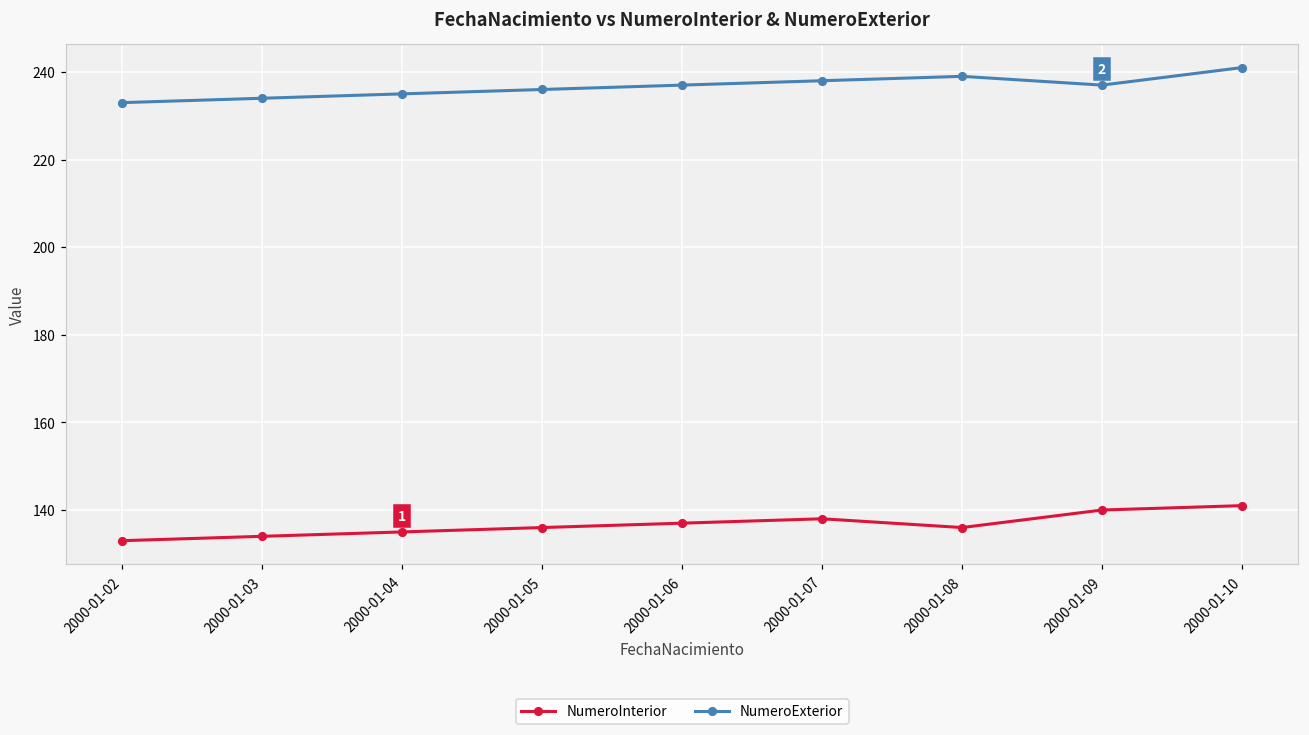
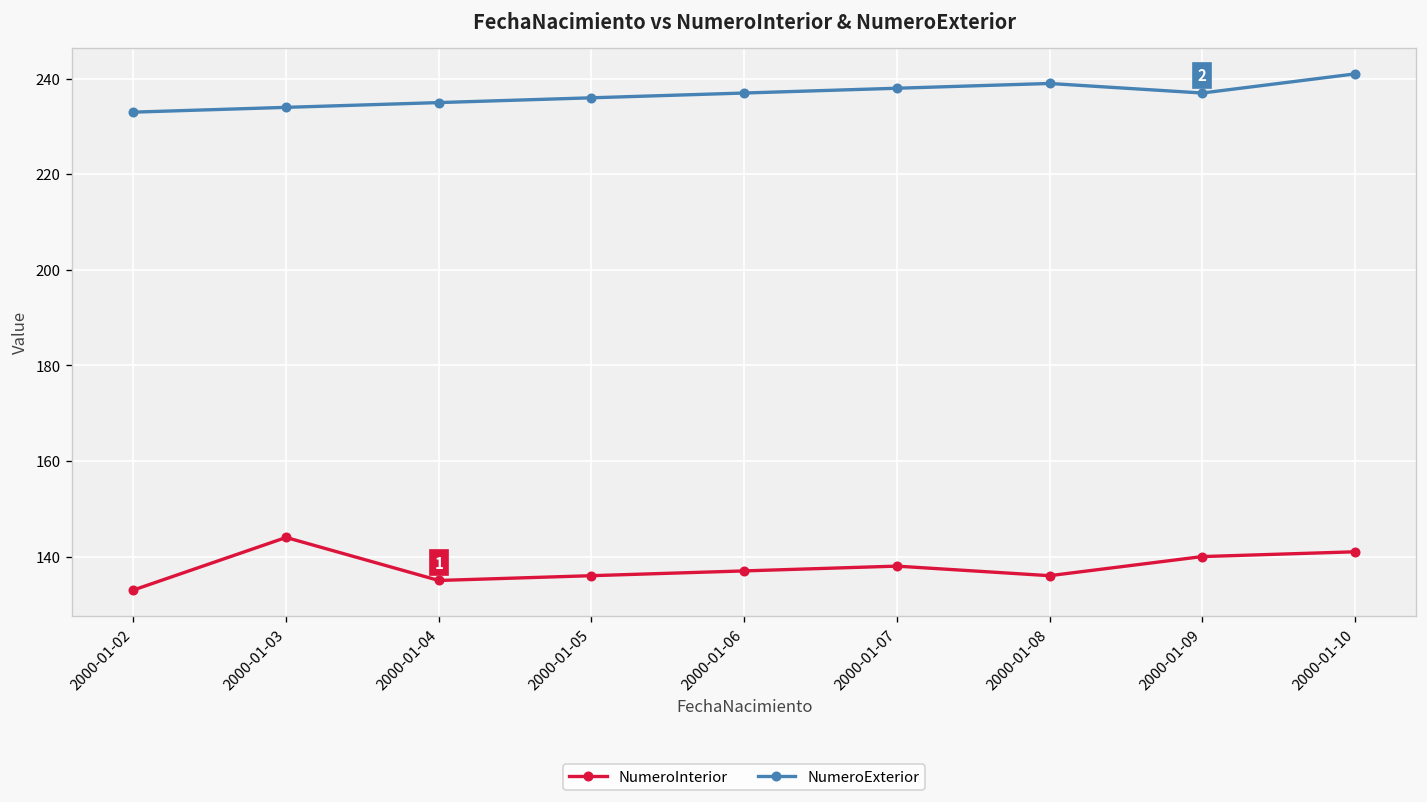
NumeroInterior, 2000-01-03: 134 -> 144
